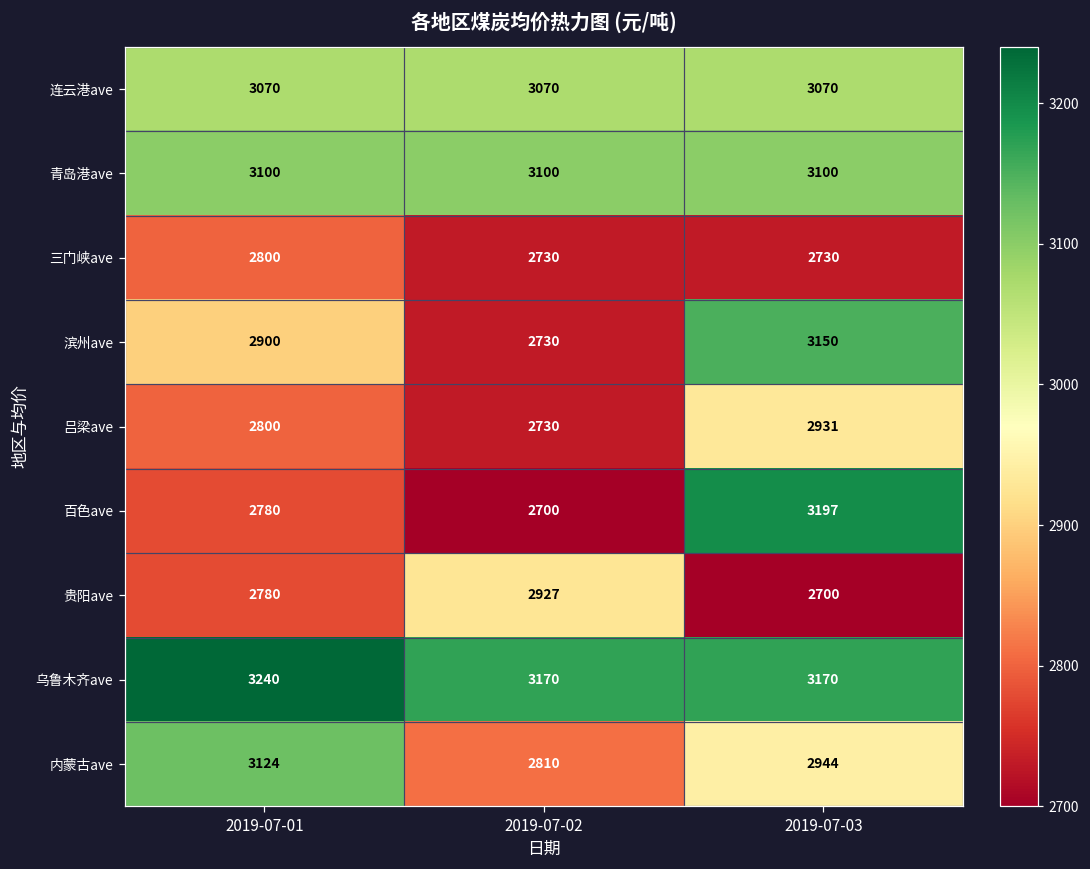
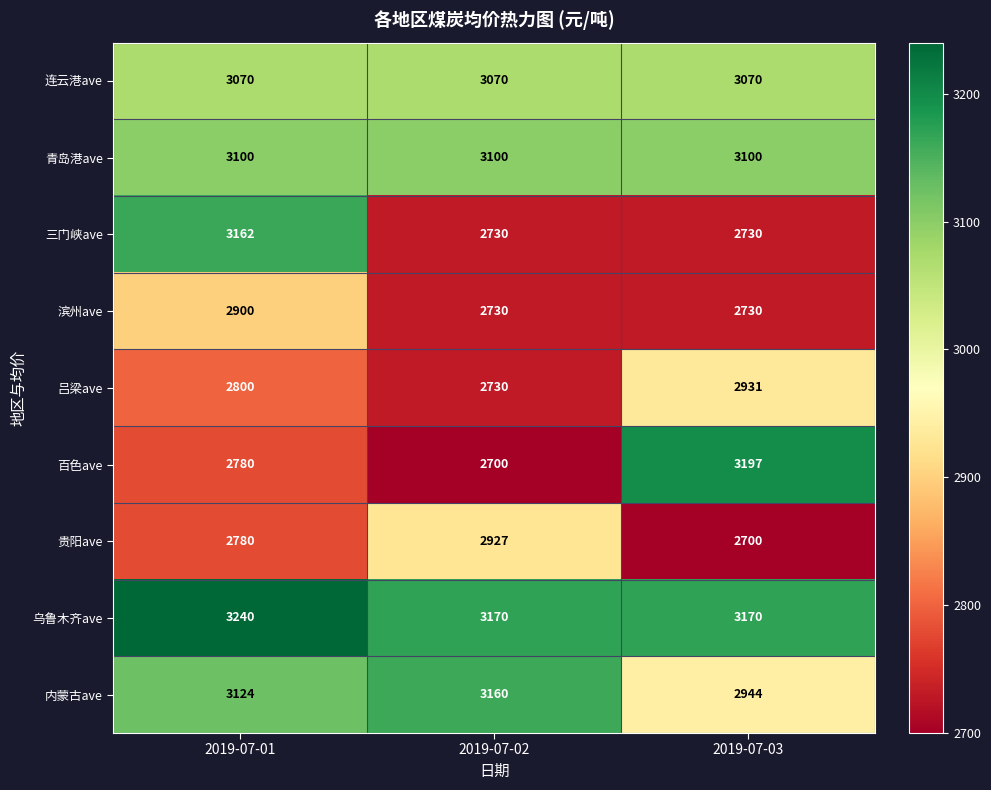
三门峡ave, 2019-07-01: 2800 -> 3162
滨州ave, 2019-07-03: 3150 -> 2730
内蒙古ave, 2019-07-02: 2810 -> 3160
